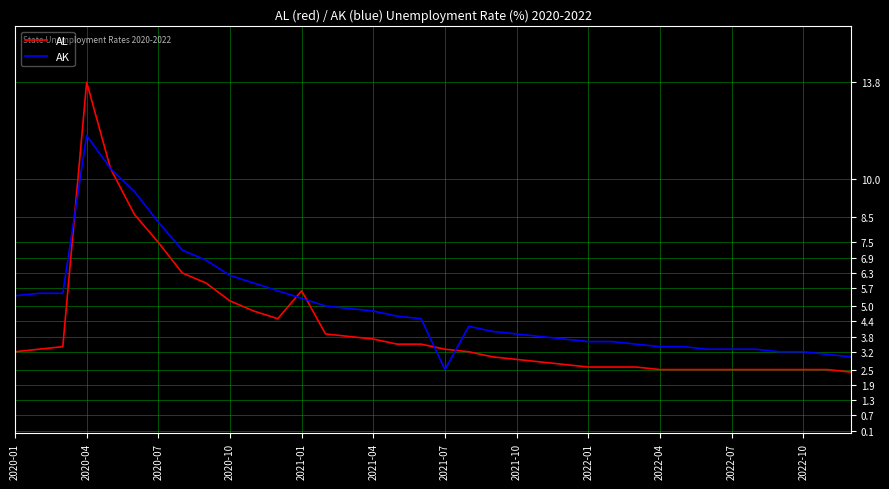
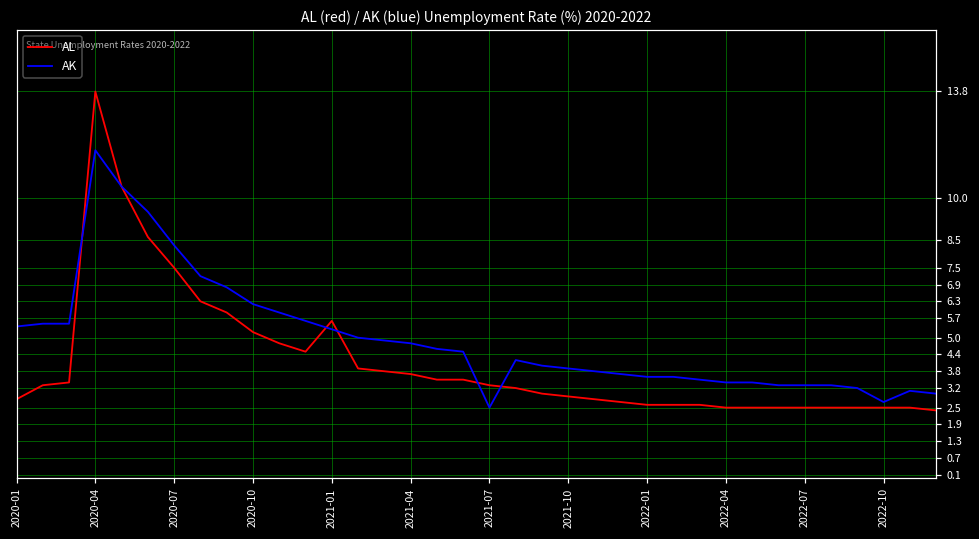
AL, 2020-01: 3.2 -> 2.8
AK, 2022-10: 3.2 -> 2.7
